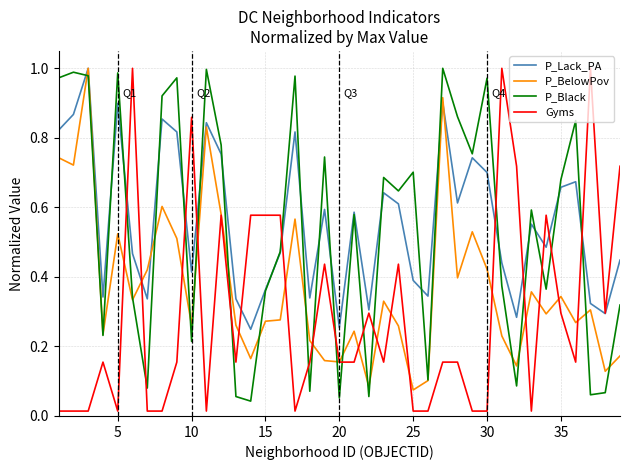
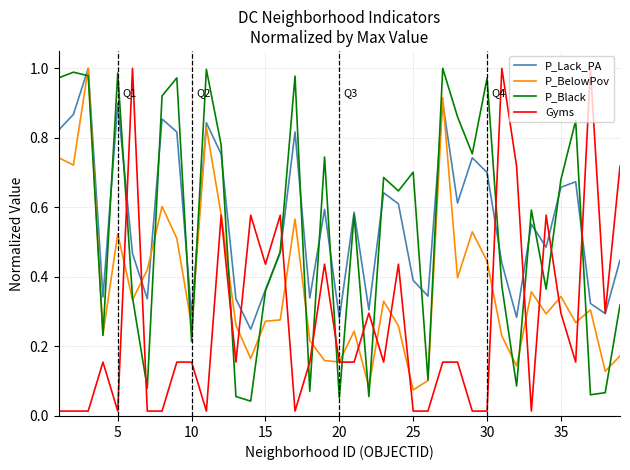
P_Lack_PA, 10: 0.41 -> 0.29
Gyms, 10: 0.86 -> 0.15
Gyms, 15: 0.58 -> 0.44
P_Lack_PA, 20: 0.25 -> 0.28
P_BelowPov, 30: 0.42 -> 0.45
